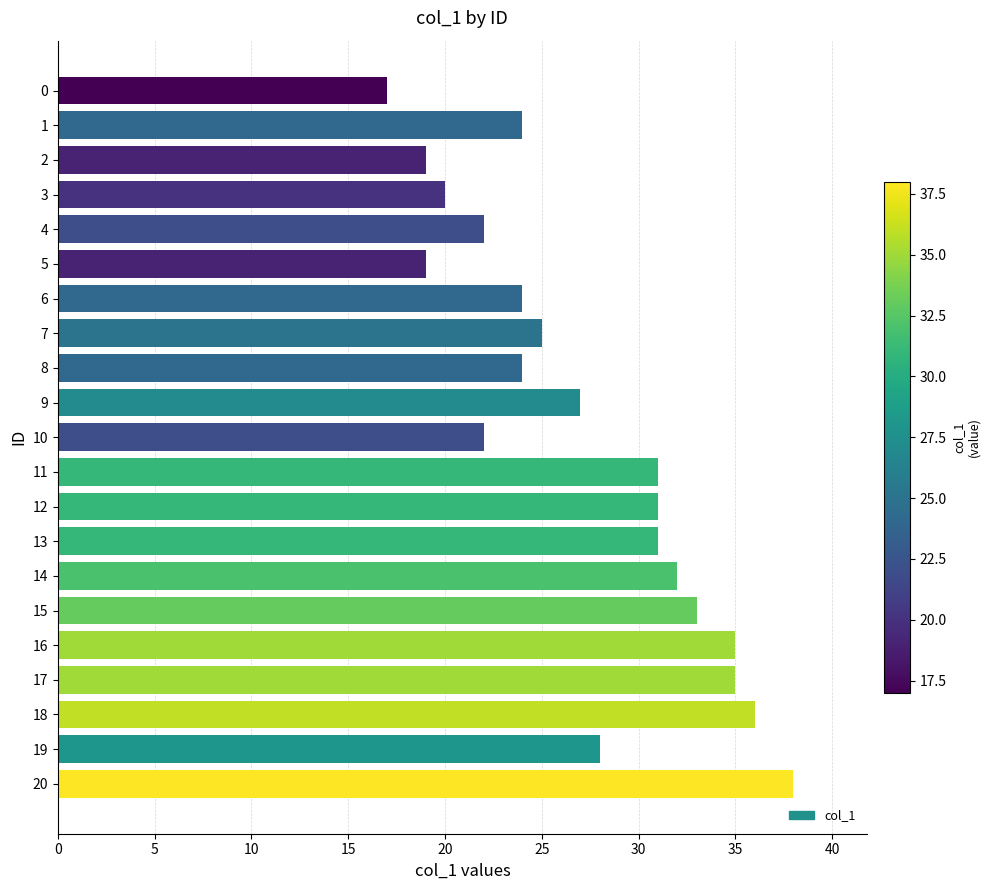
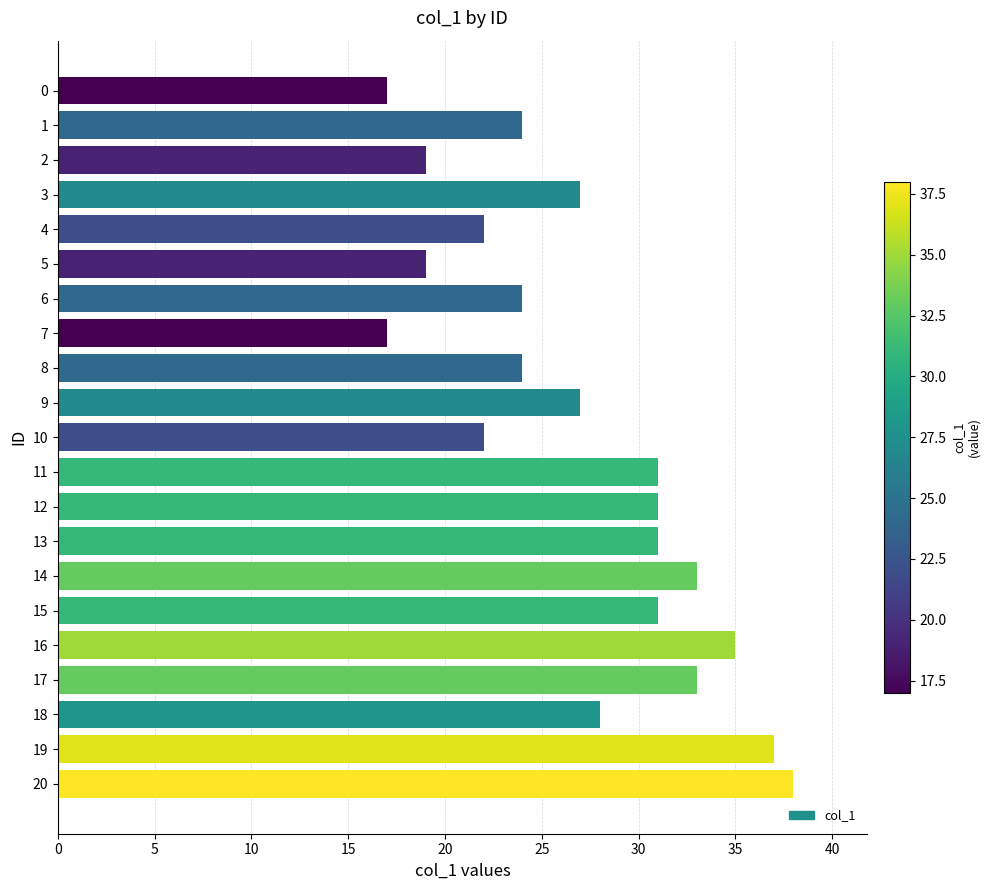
3: 20 -> 27
7: 25 -> 17
14: 32 -> 33
15: 33 -> 31
17: 35 -> 33
18: 36 -> 28
19: 28 -> 37
